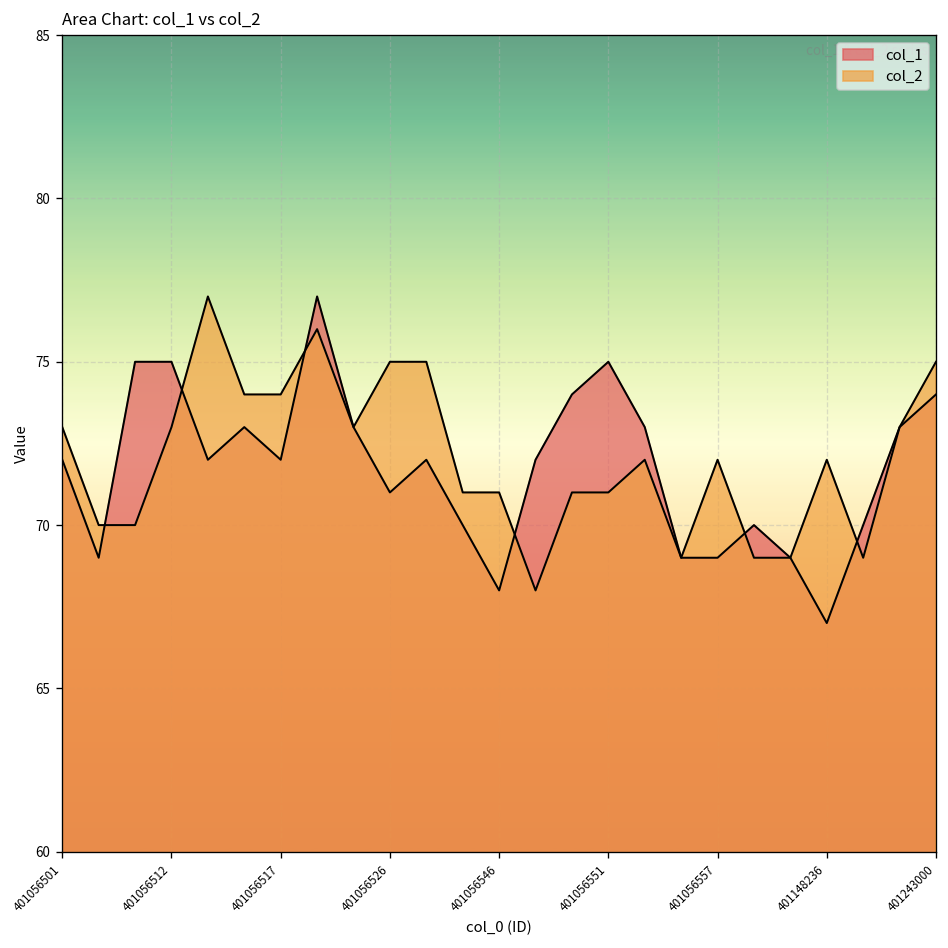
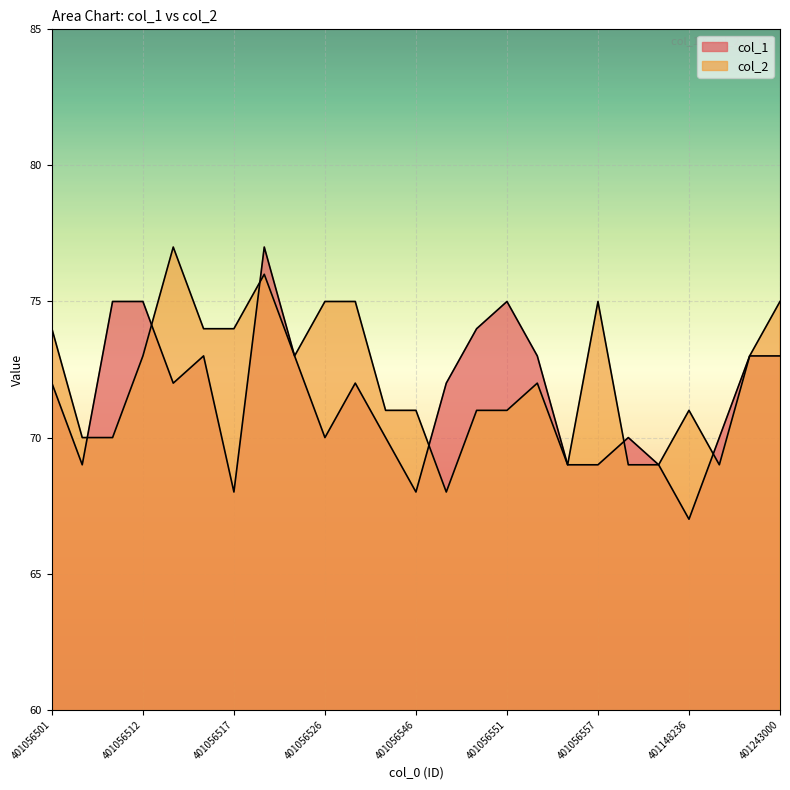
col_2, 401056501: 73 -> 74
col_1, 401056517: 72 -> 68
col_1, 401056526: 71 -> 70
col_2, 401056557: 72 -> 75
col_2, 401148236: 72 -> 71
col_1, 401243000: 74 -> 73
